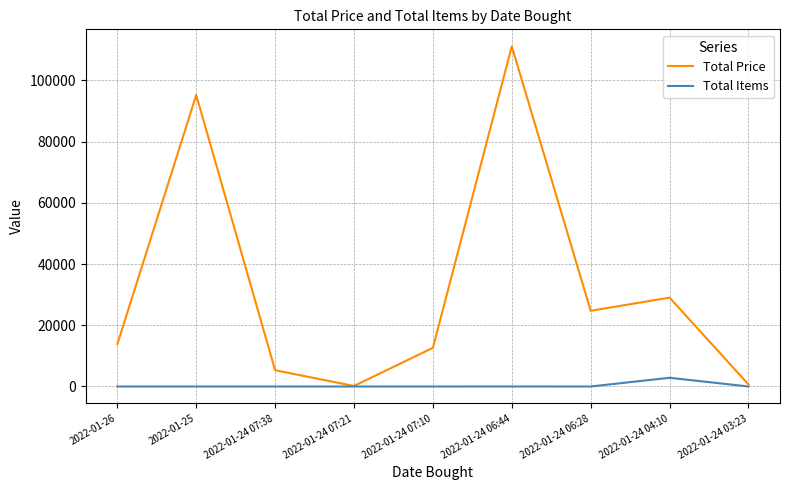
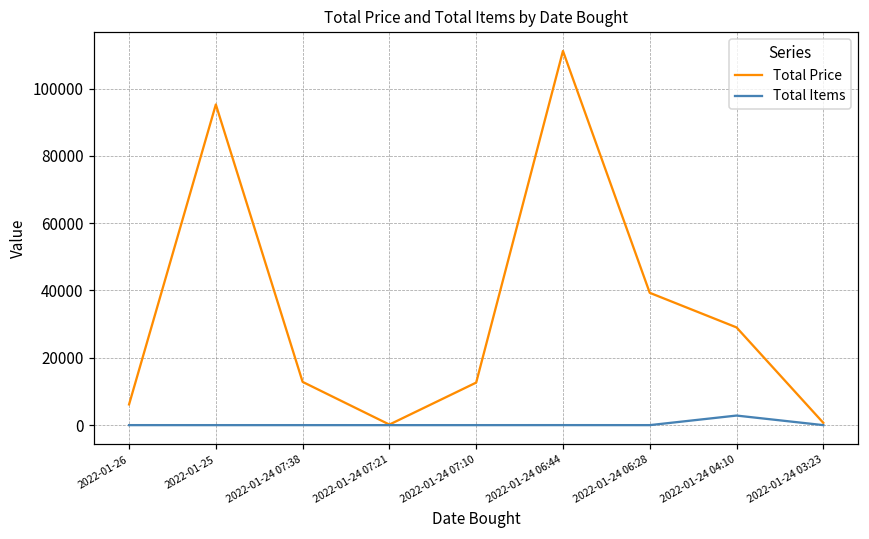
Total Price, 2022-01-26: 14000 -> 6000
Total Price, 2022-01-24 07:38: 5000 -> 13000
Total Price, 2022-01-24 06:28: 25000 -> 39000
